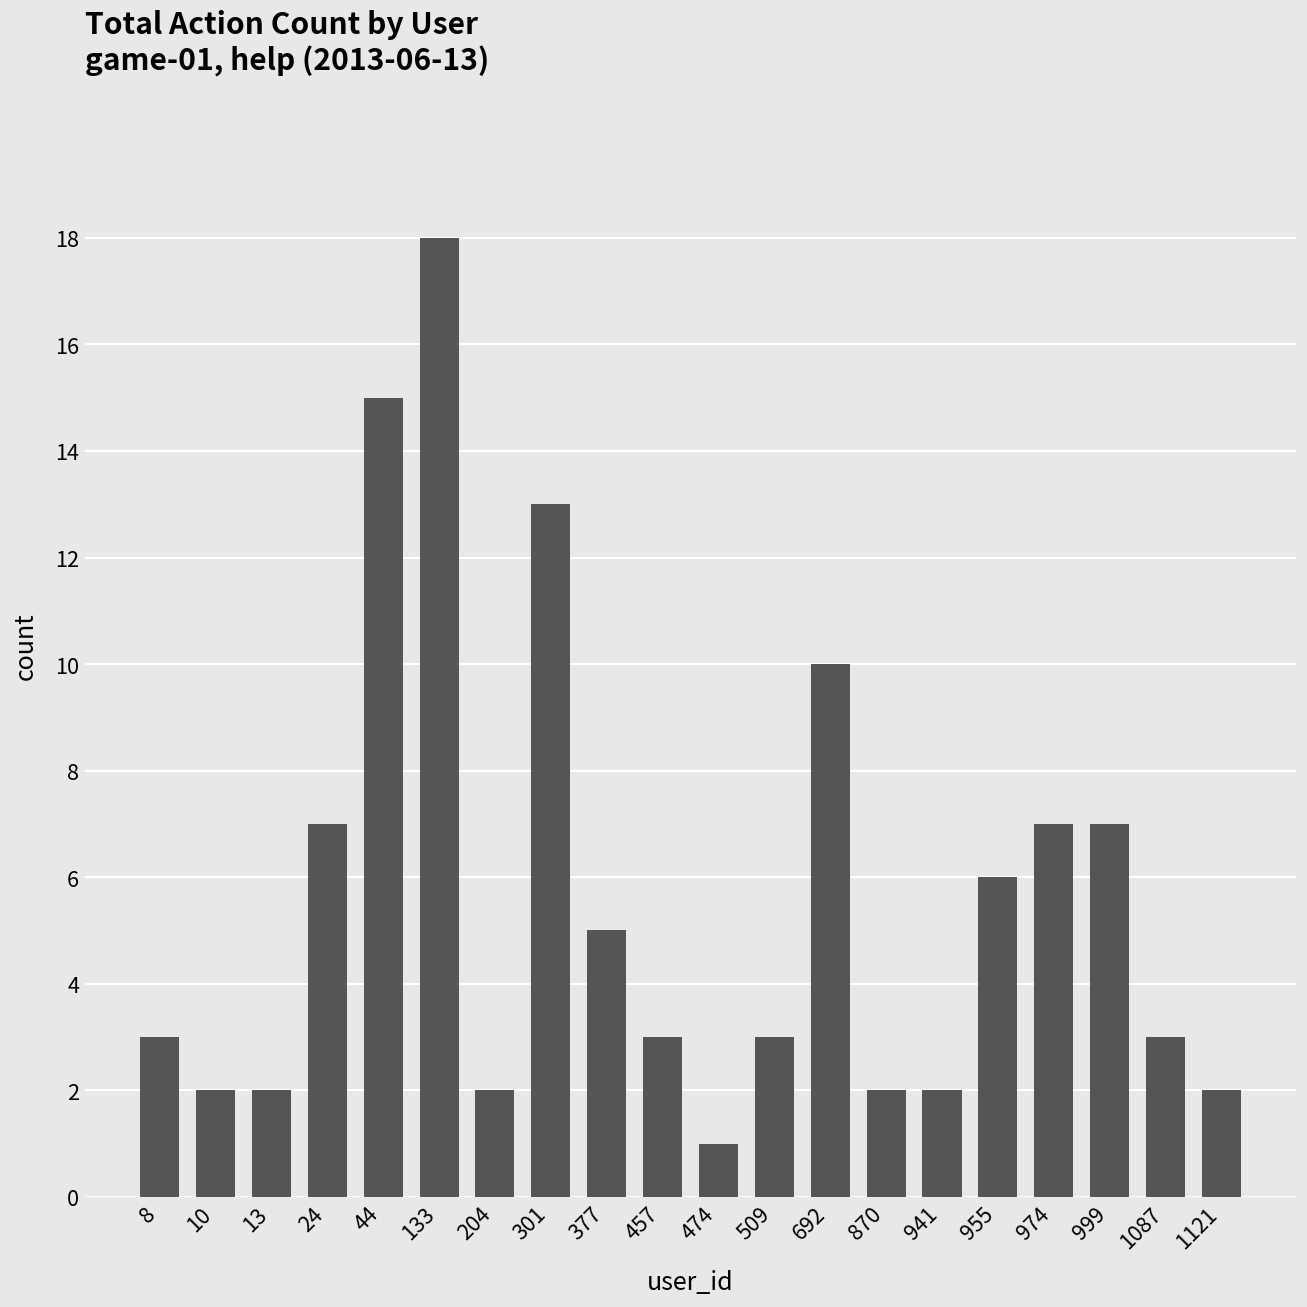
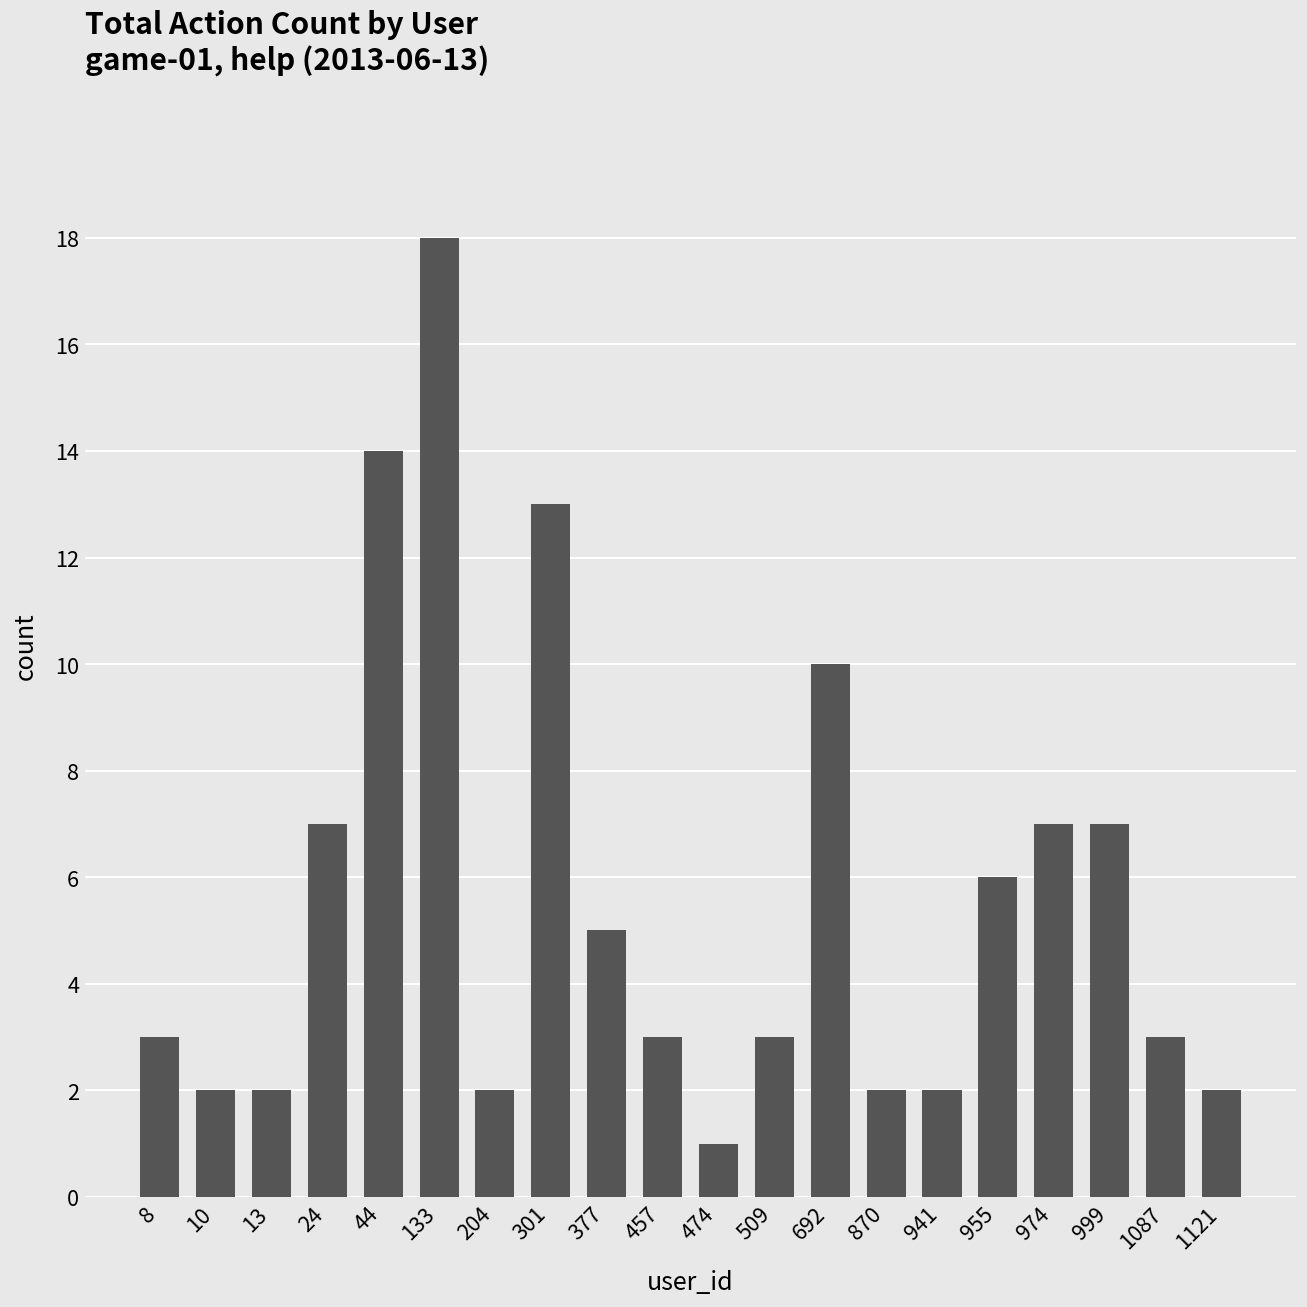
44: 15 -> 14
